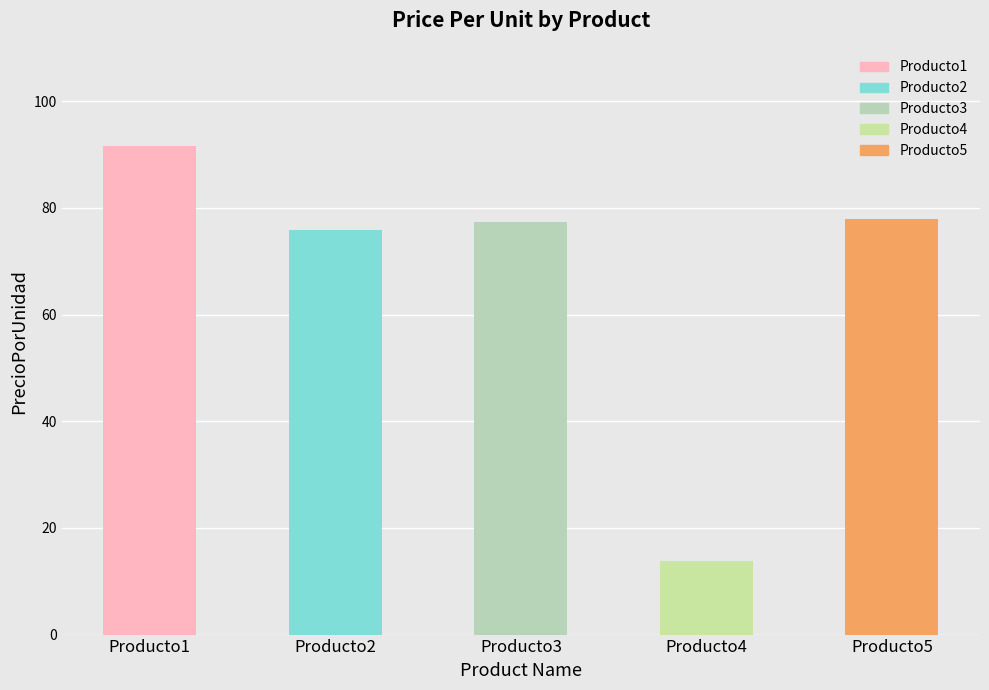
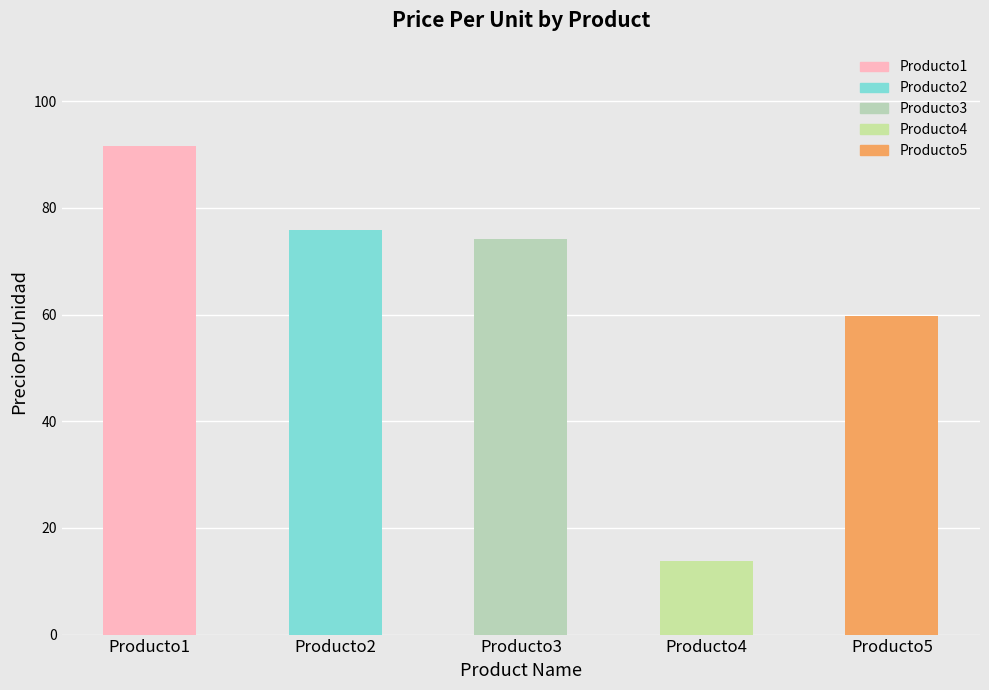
Producto3: 77 -> 74
Producto5: 78 -> 60
